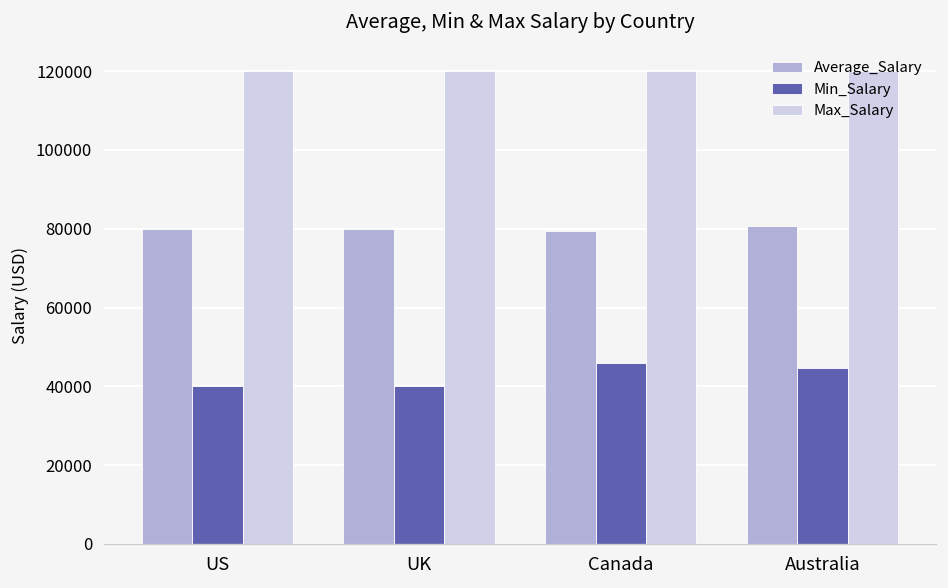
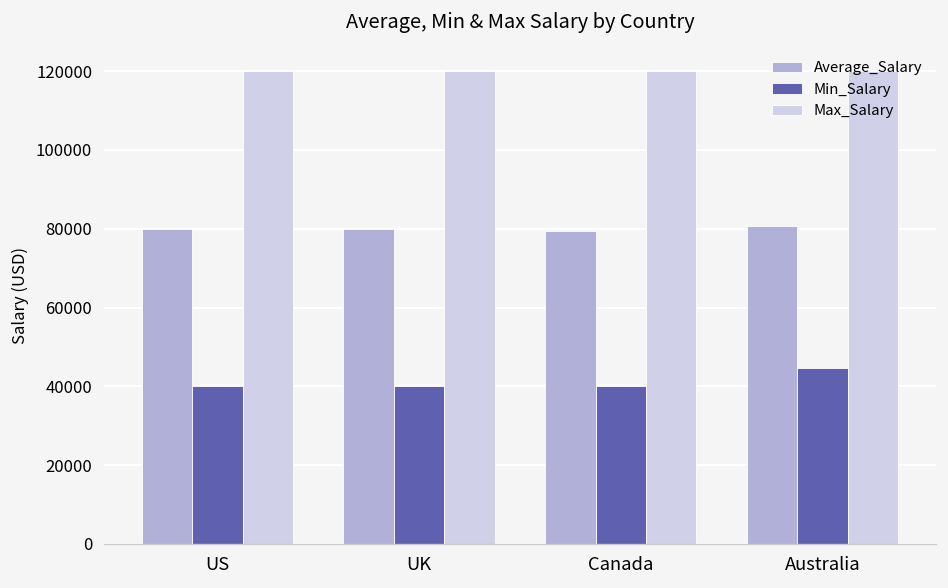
Min_Salary, Canada: 46000 -> 40000
